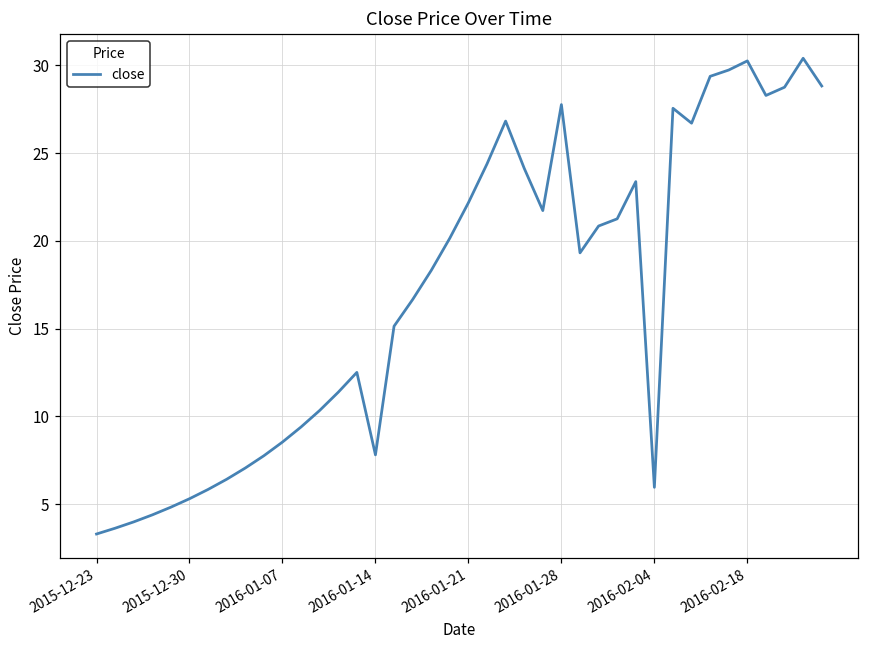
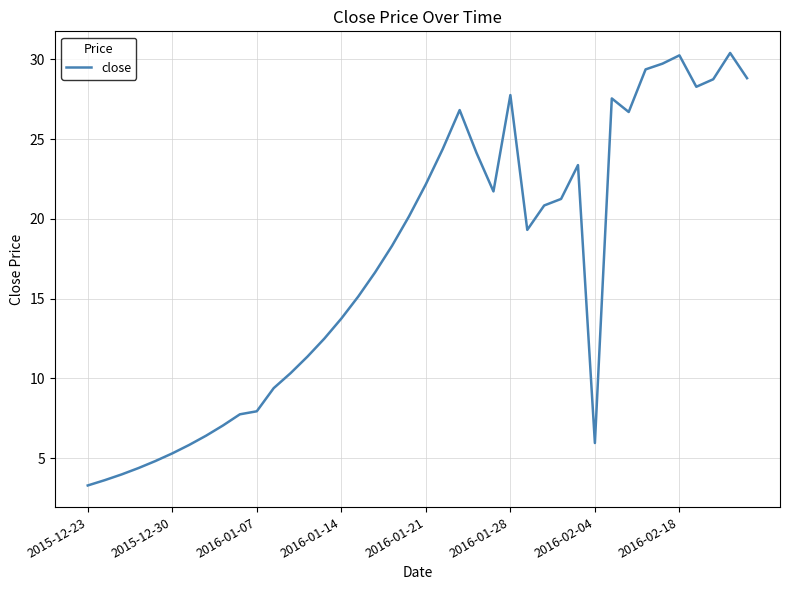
2016-01-07: 8.5 -> 7.9
2016-01-14: 7.8 -> 13.8
